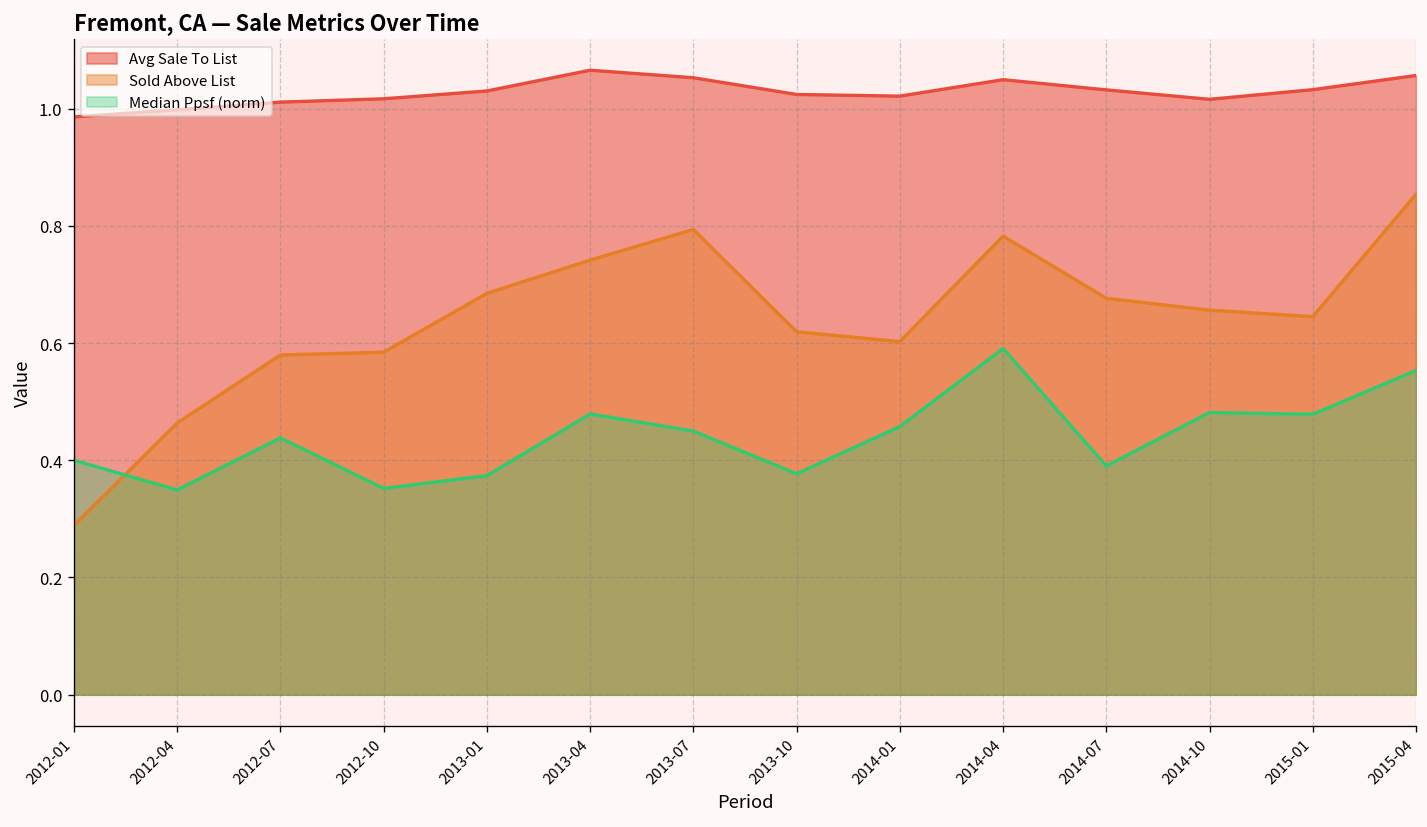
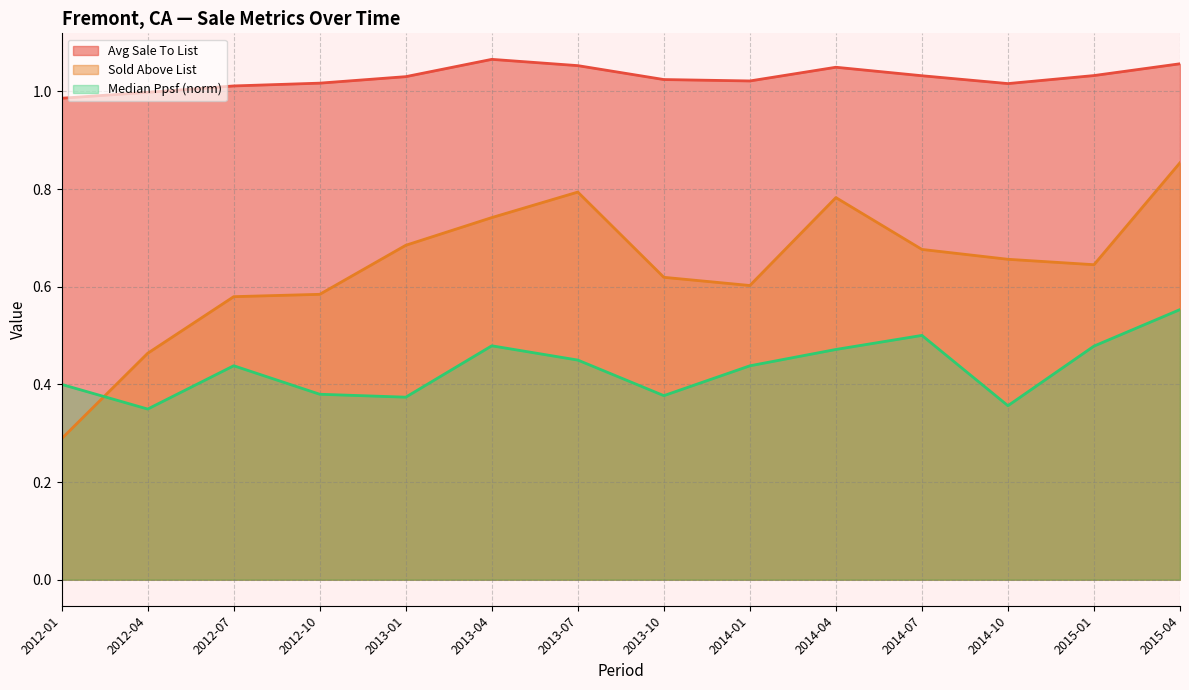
Median Ppsf (norm), 2012-10: 0.35 -> 0.38
Median Ppsf (norm), 2014-01: 0.46 -> 0.44
Median Ppsf (norm), 2014-04: 0.59 -> 0.47
Median Ppsf (norm), 2014-07: 0.39 -> 0.50
Median Ppsf (norm), 2014-10: 0.48 -> 0.36
